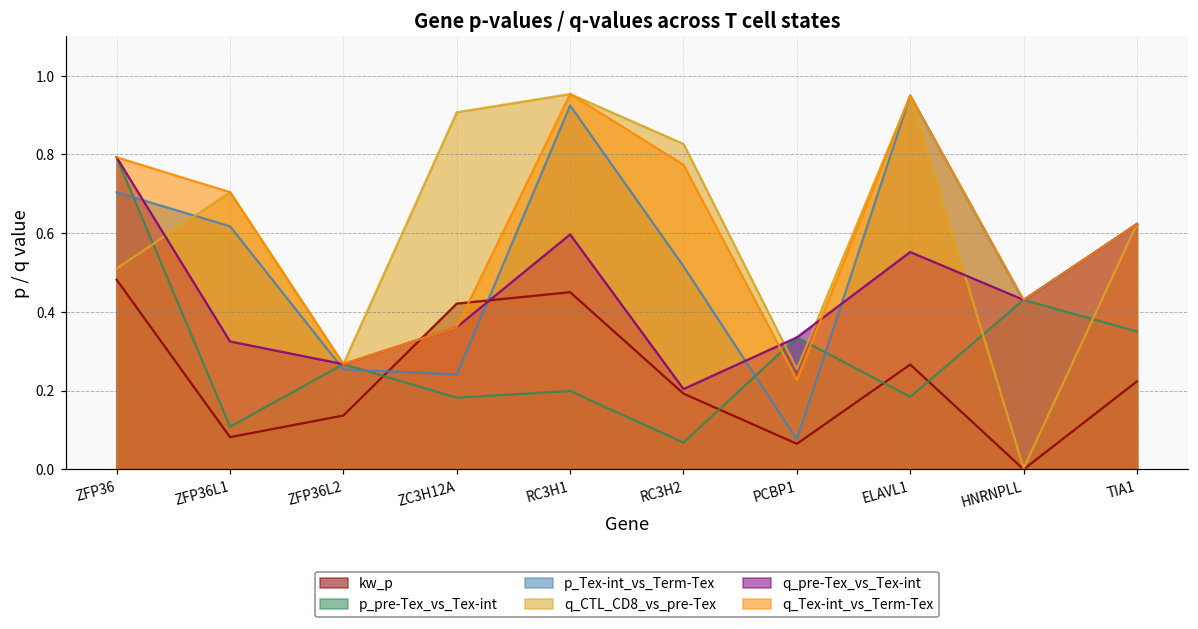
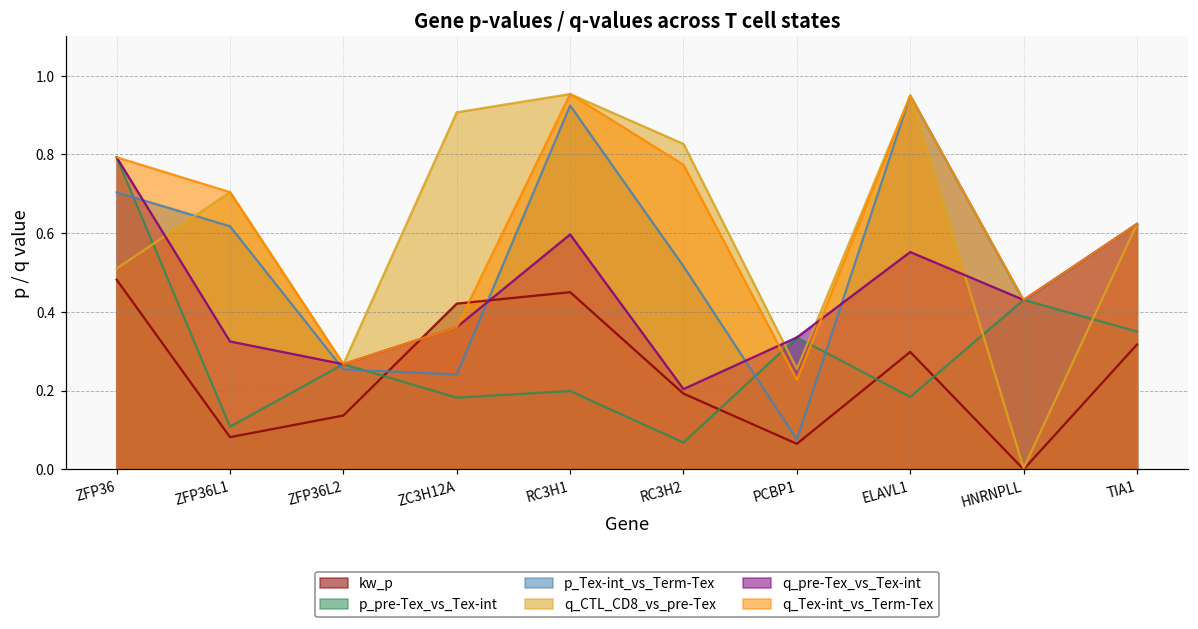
kw_p, ELAVL1: 0.27 -> 0.30
kw_p, TIA1: 0.22 -> 0.32
